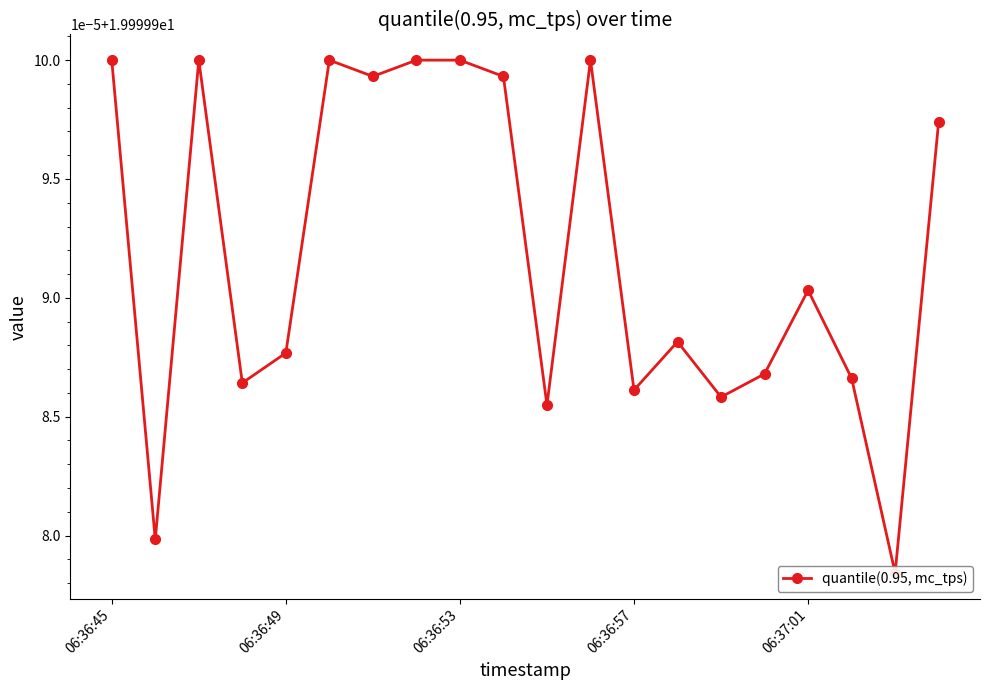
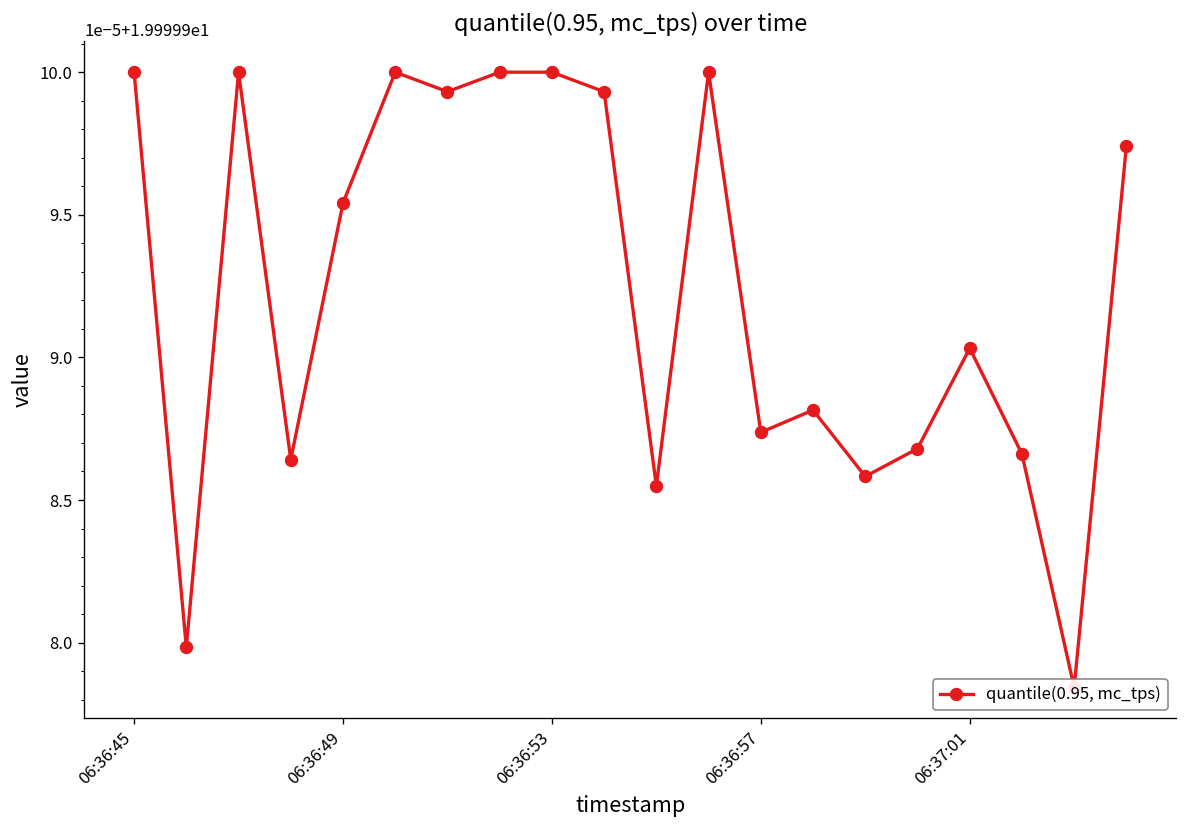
06:36:49: 19.9999877 -> 19.9999954
06:36:57: 19.9999861 -> 19.9999874
